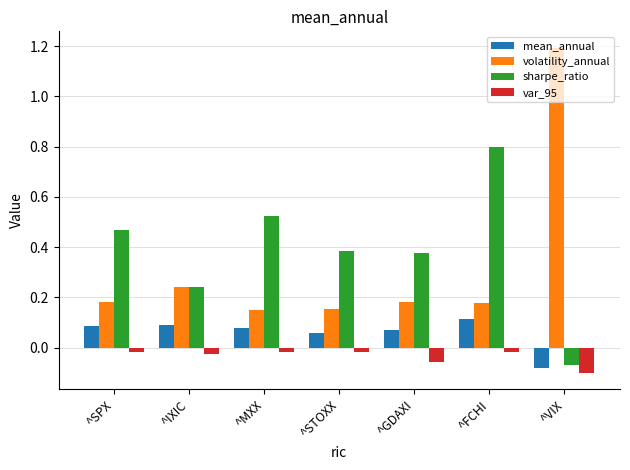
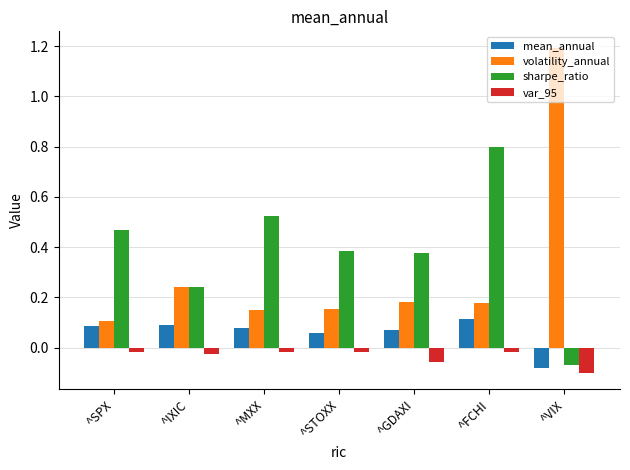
volatility_annual, ^SPX: 0.18 -> 0.11
